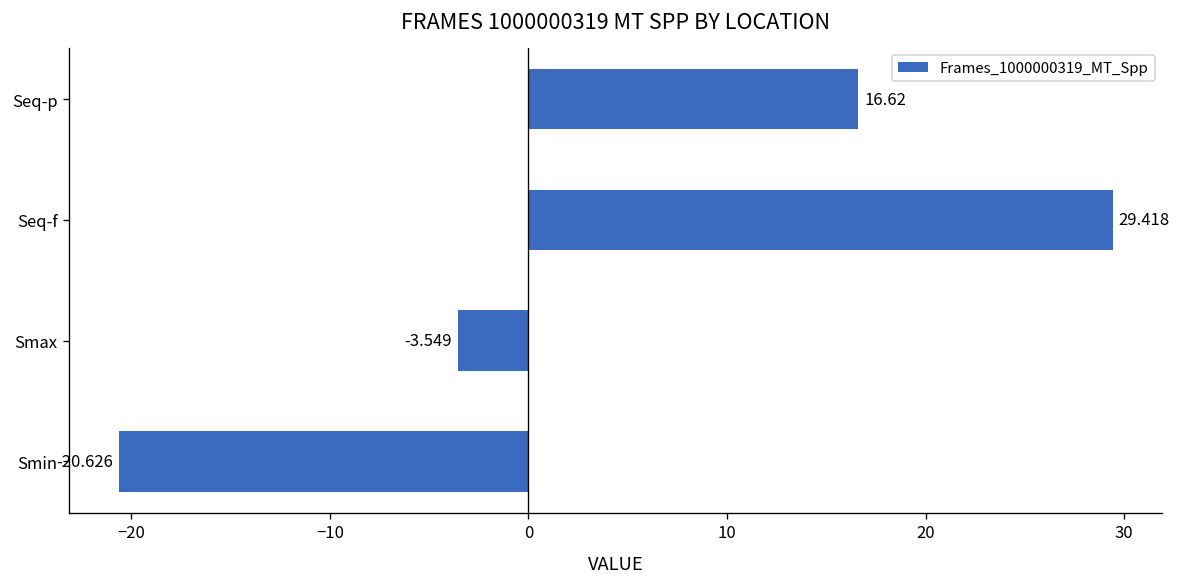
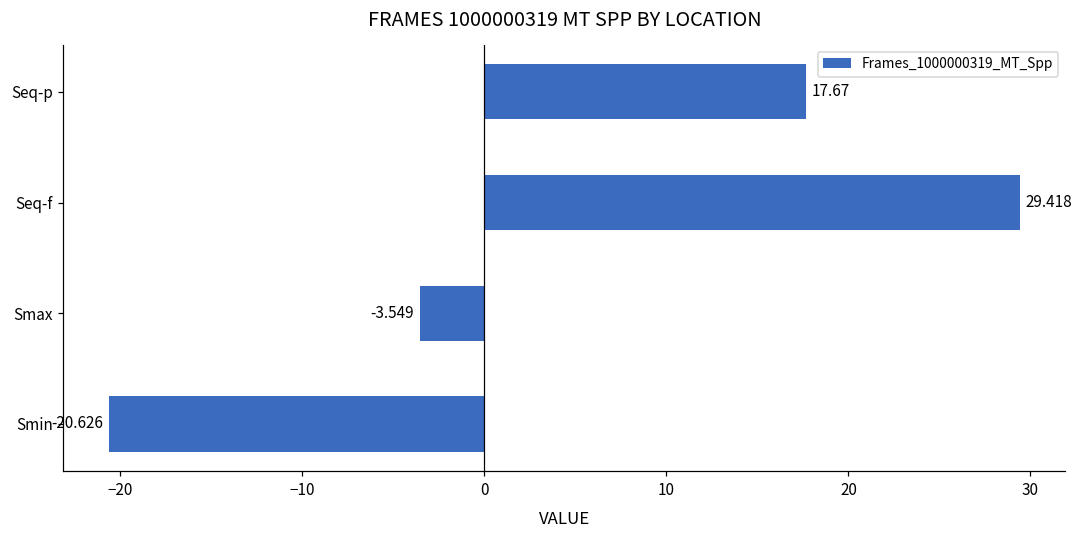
Seq-p: 16.62 -> 17.67
